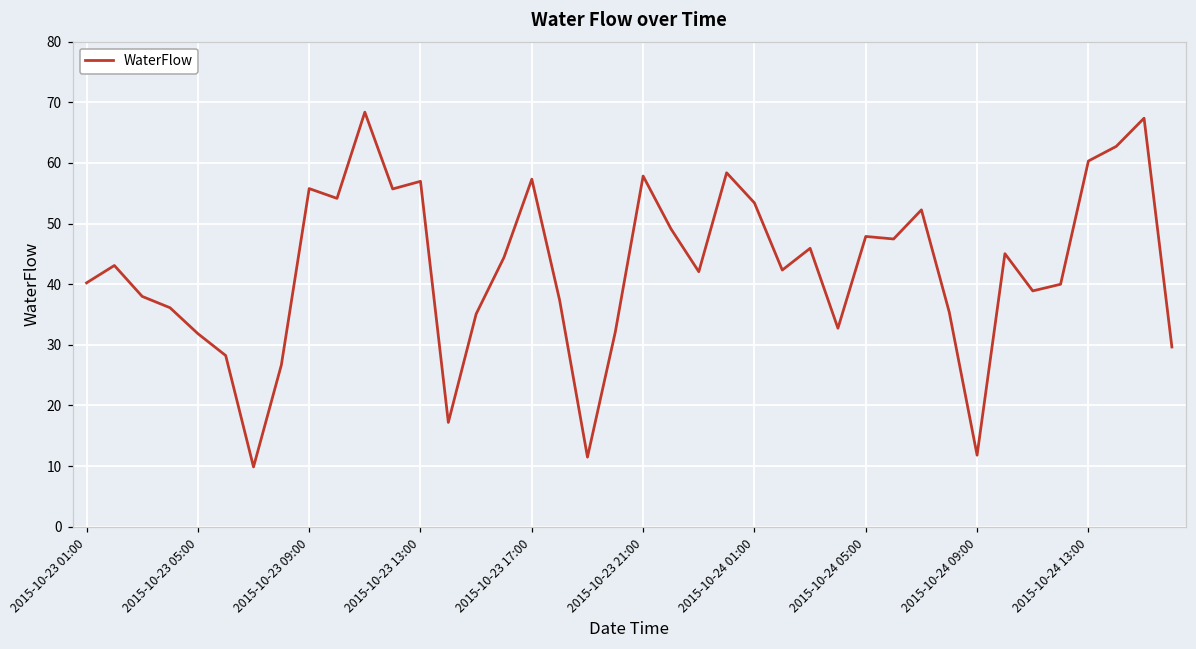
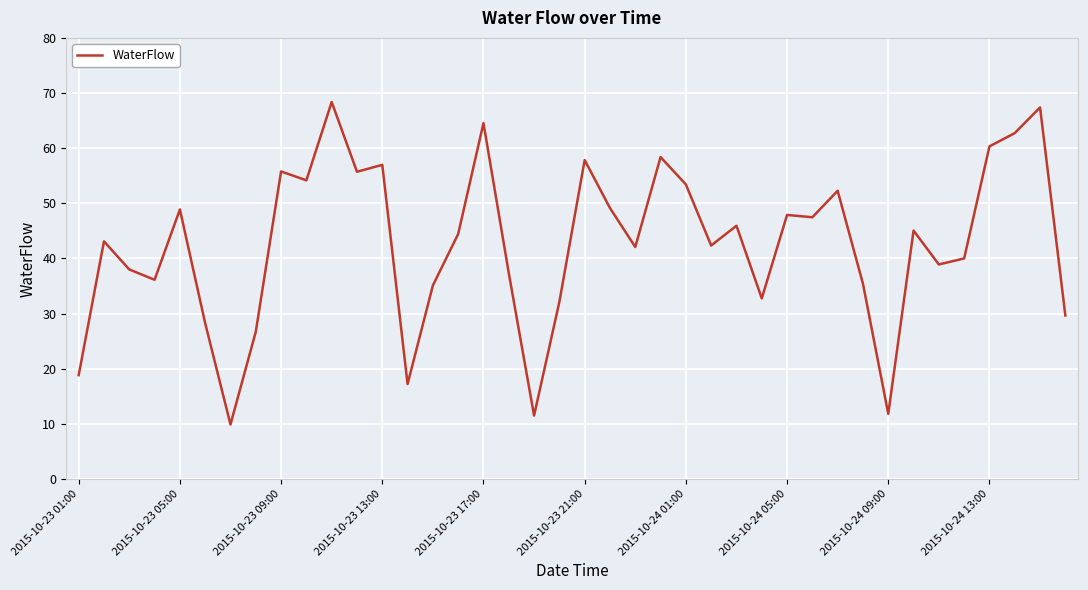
2015-10-23 01:00: 40 -> 19
2015-10-23 05:00: 32 -> 49
2015-10-23 17:00: 57 -> 65
